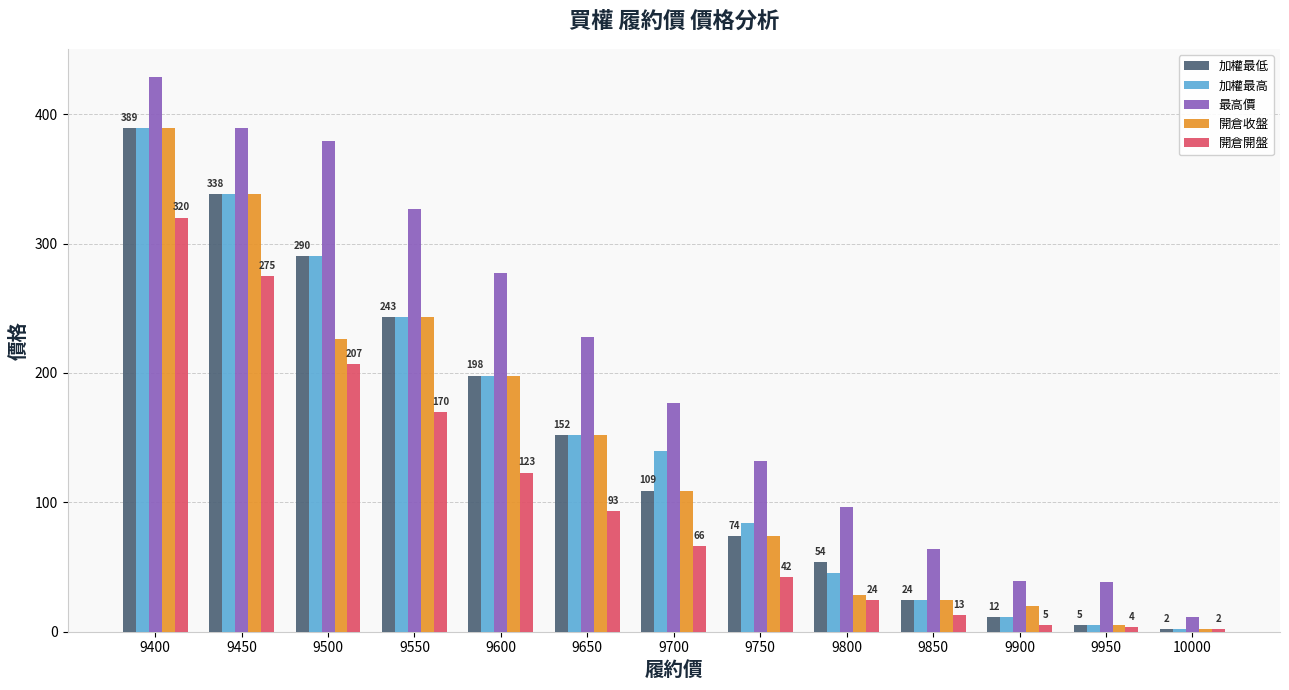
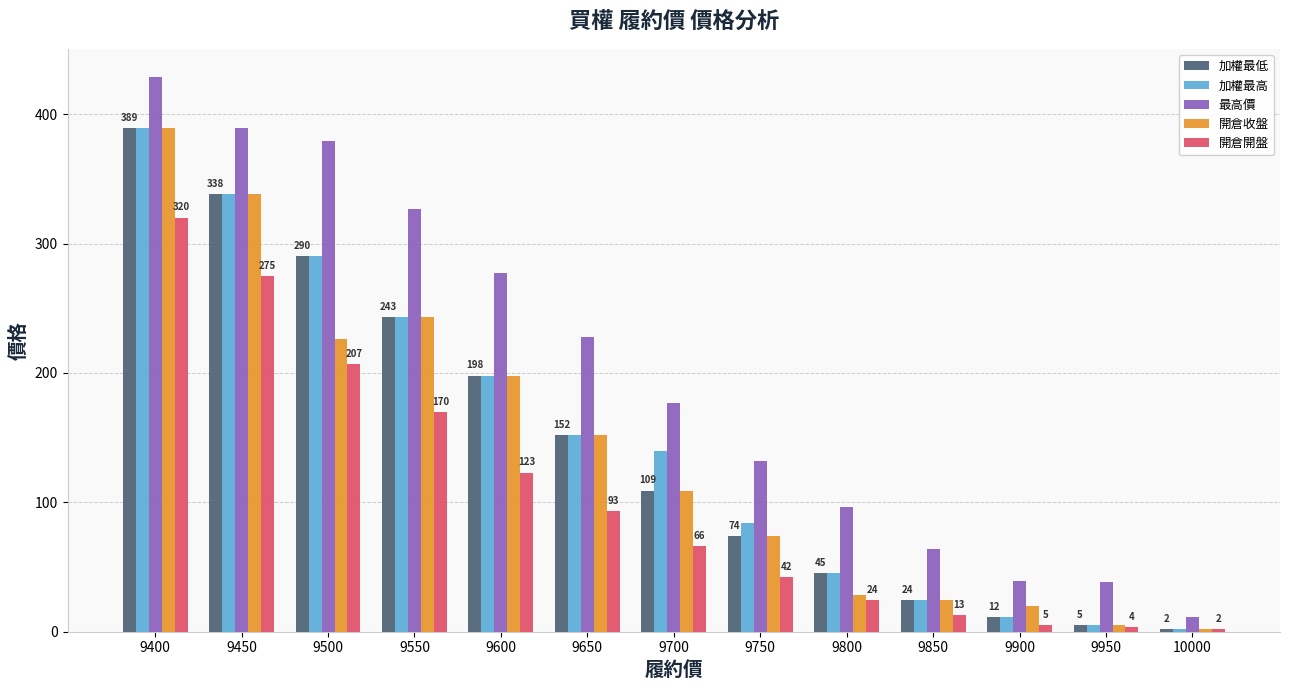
加權最低, 9800: 54 -> 45
